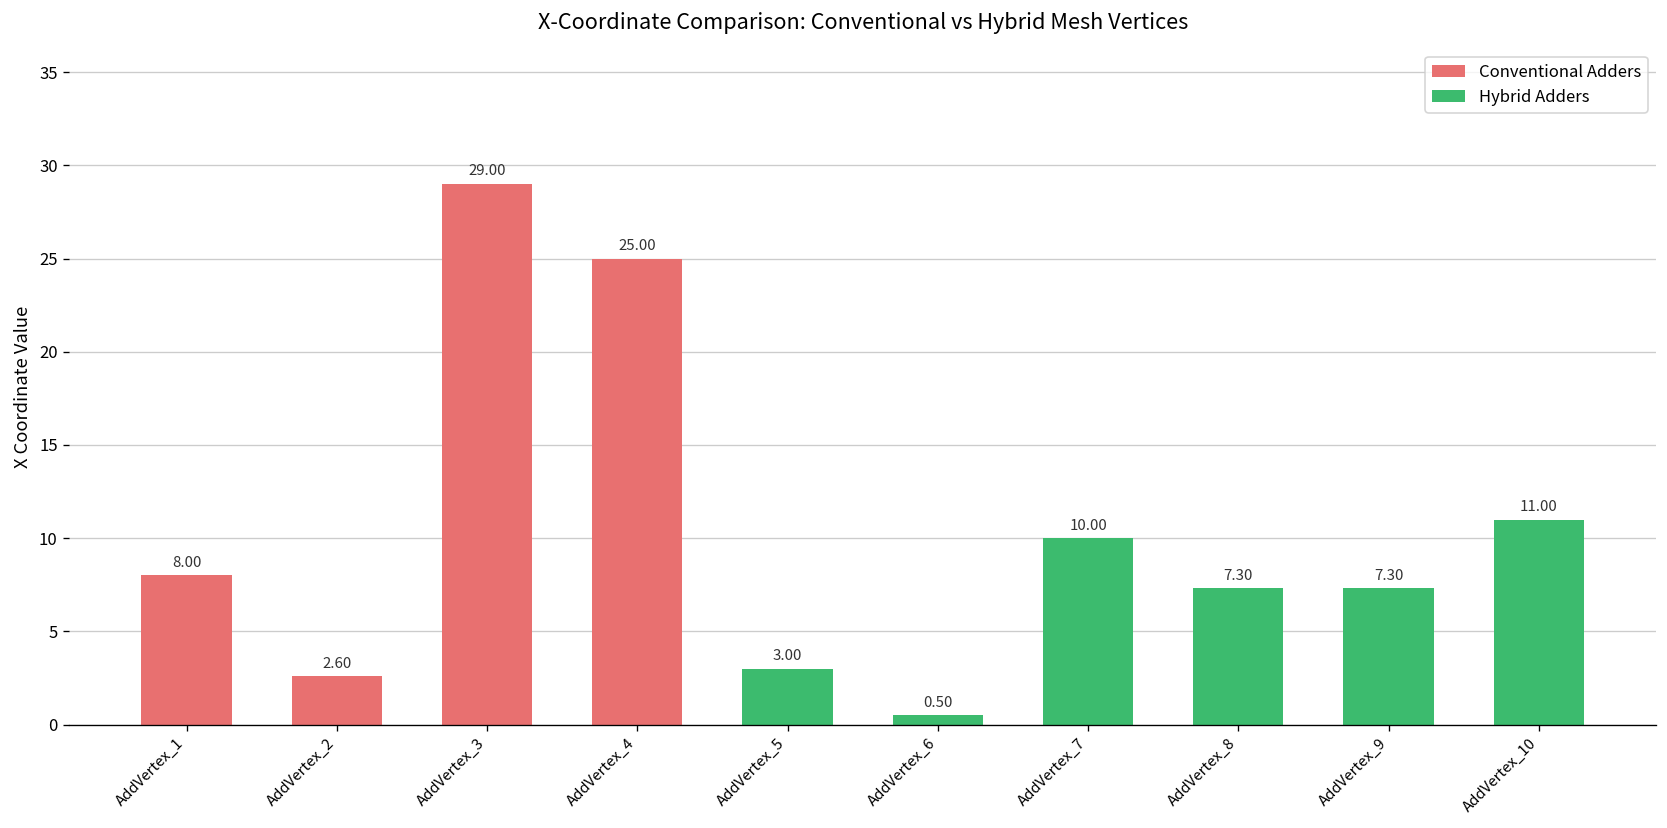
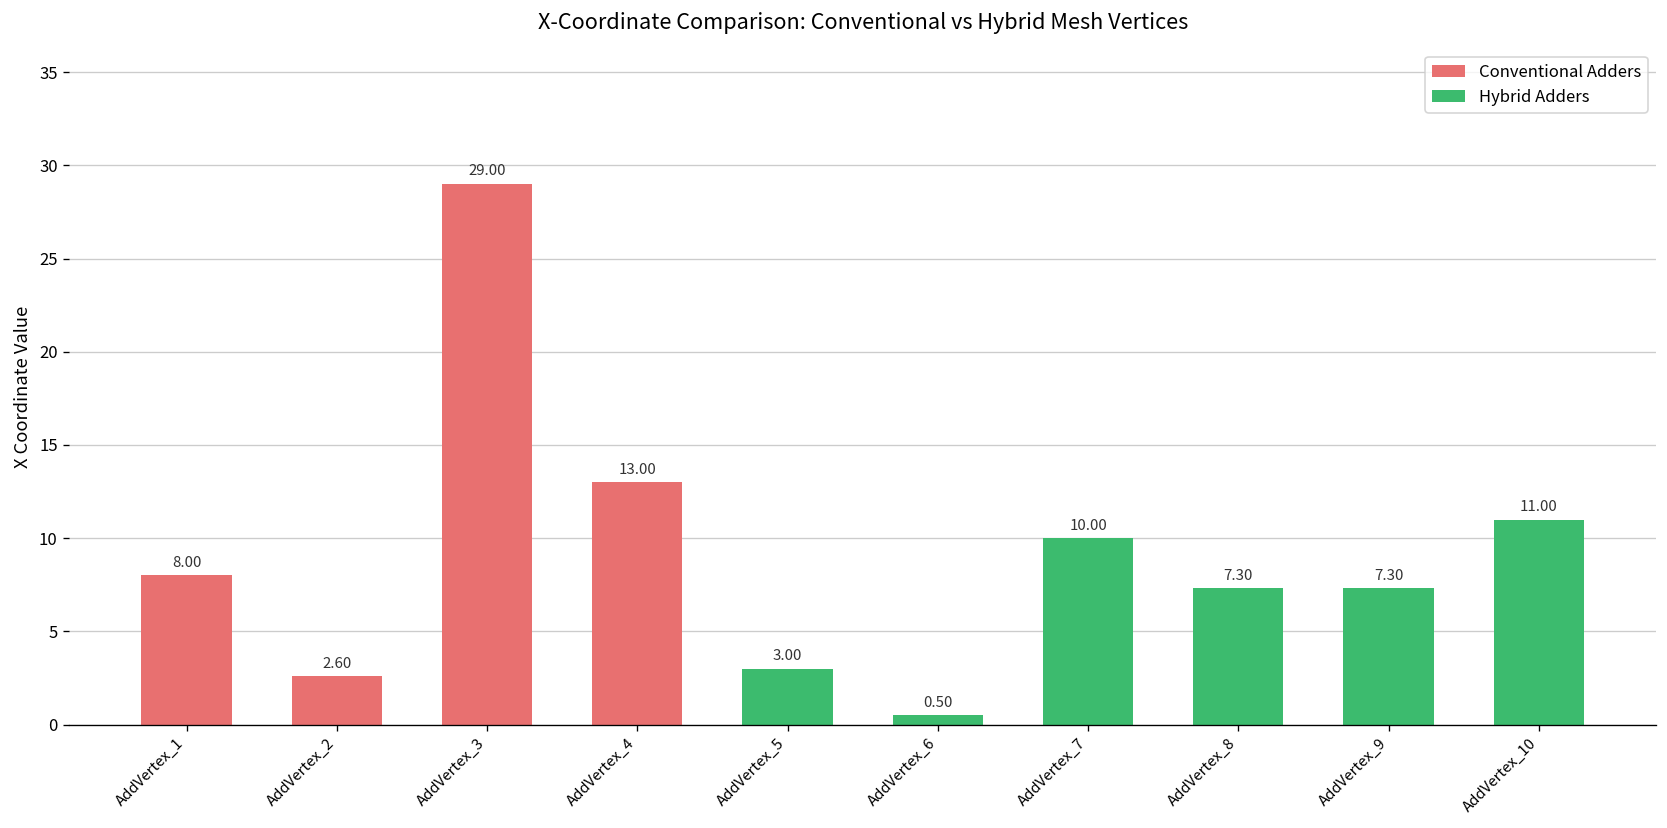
Conventional Adders, AddVertex_4: 25.00 -> 13.00
